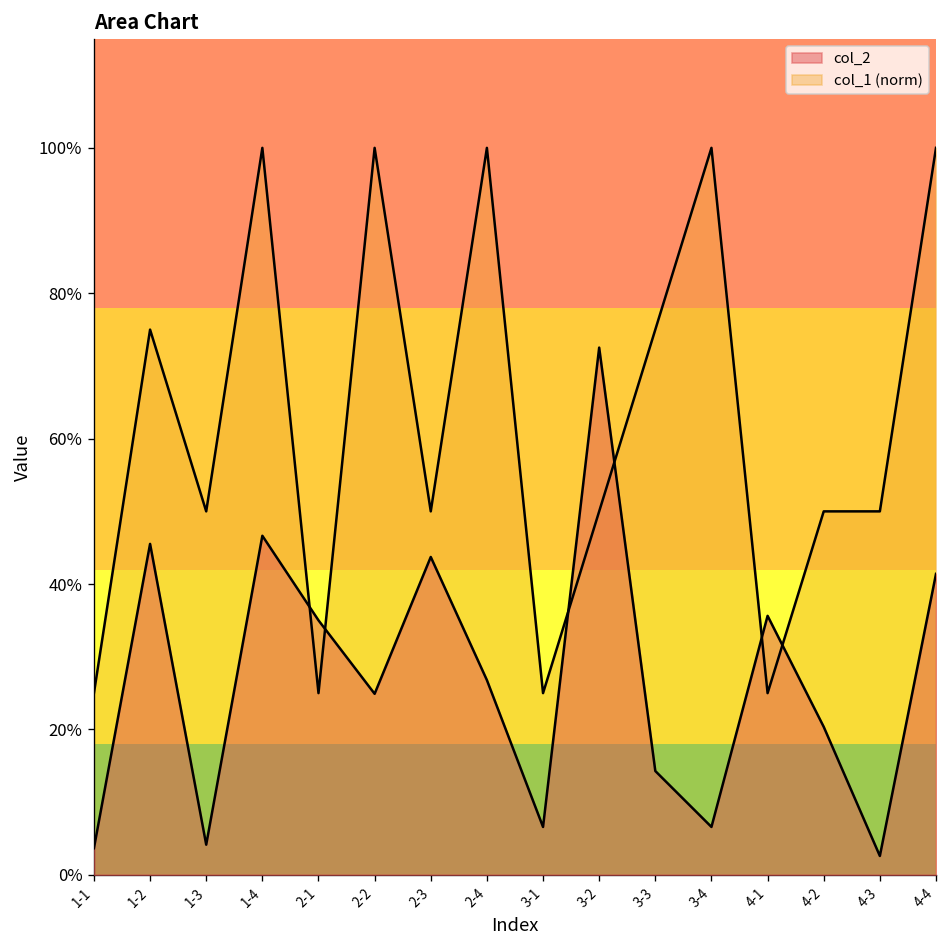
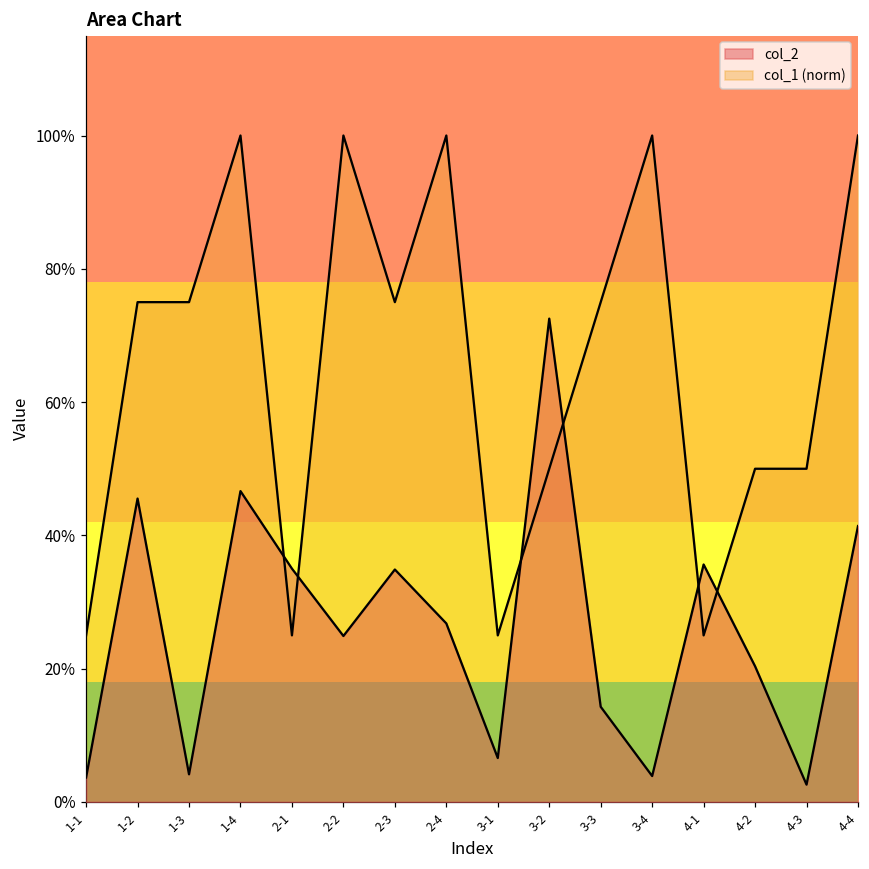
col_1 (norm), 1-3: 50% -> 75%
col_2, 2-3: 44% -> 35%
col_1 (norm), 2-3: 50% -> 75%
col_2, 3-4: 7% -> 4%
